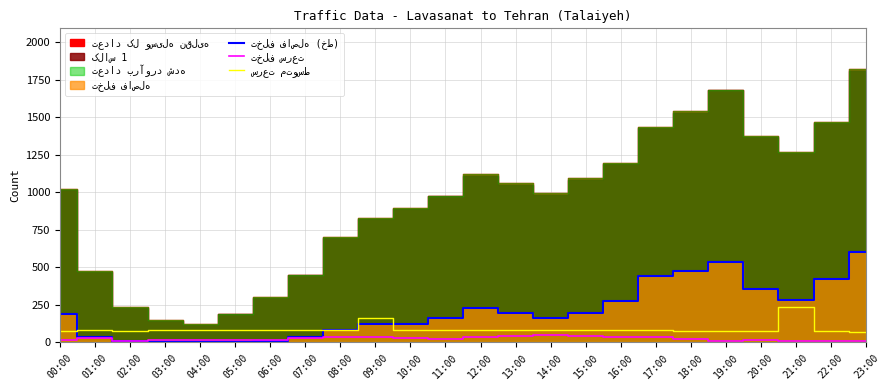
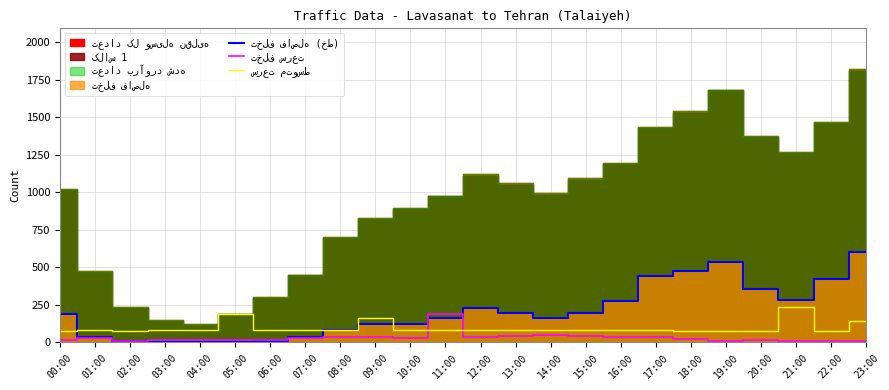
سرعت متوسط, 05:00: 90 -> 190
تخلف سرعت, 11:00: 20 -> 190
سرعت متوسط, 23:00: 70 -> 140
